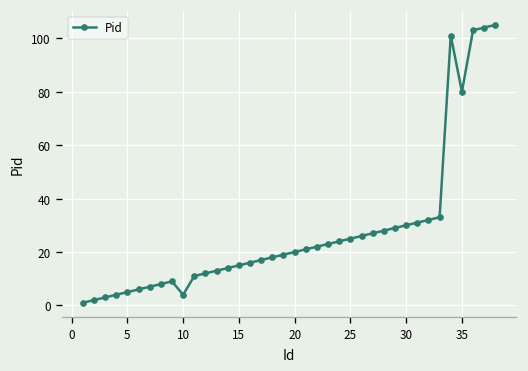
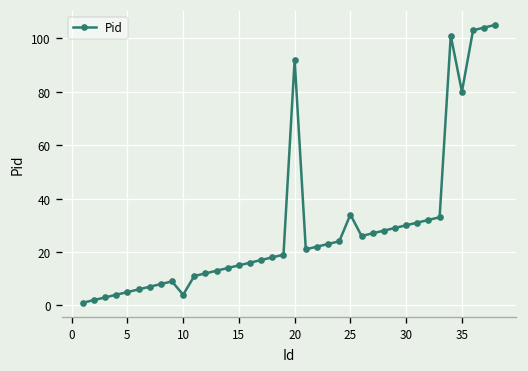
20: 20 -> 92
25: 25 -> 34
